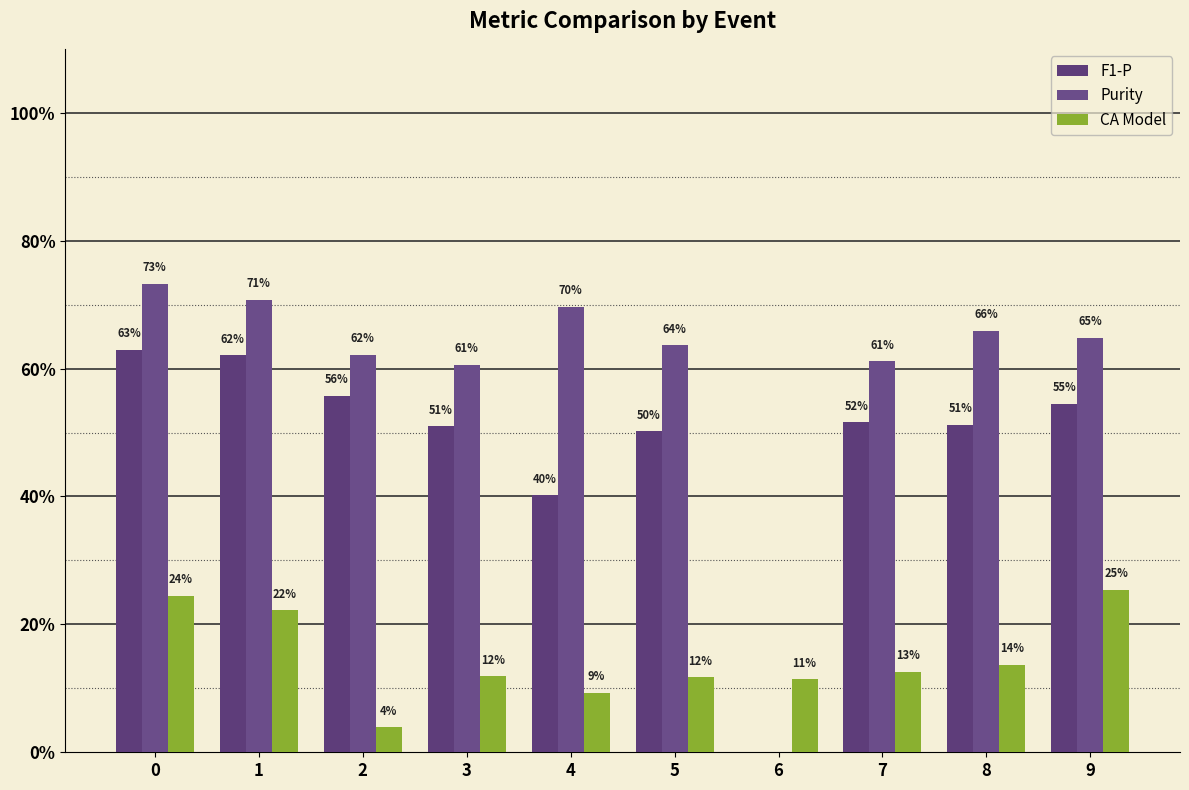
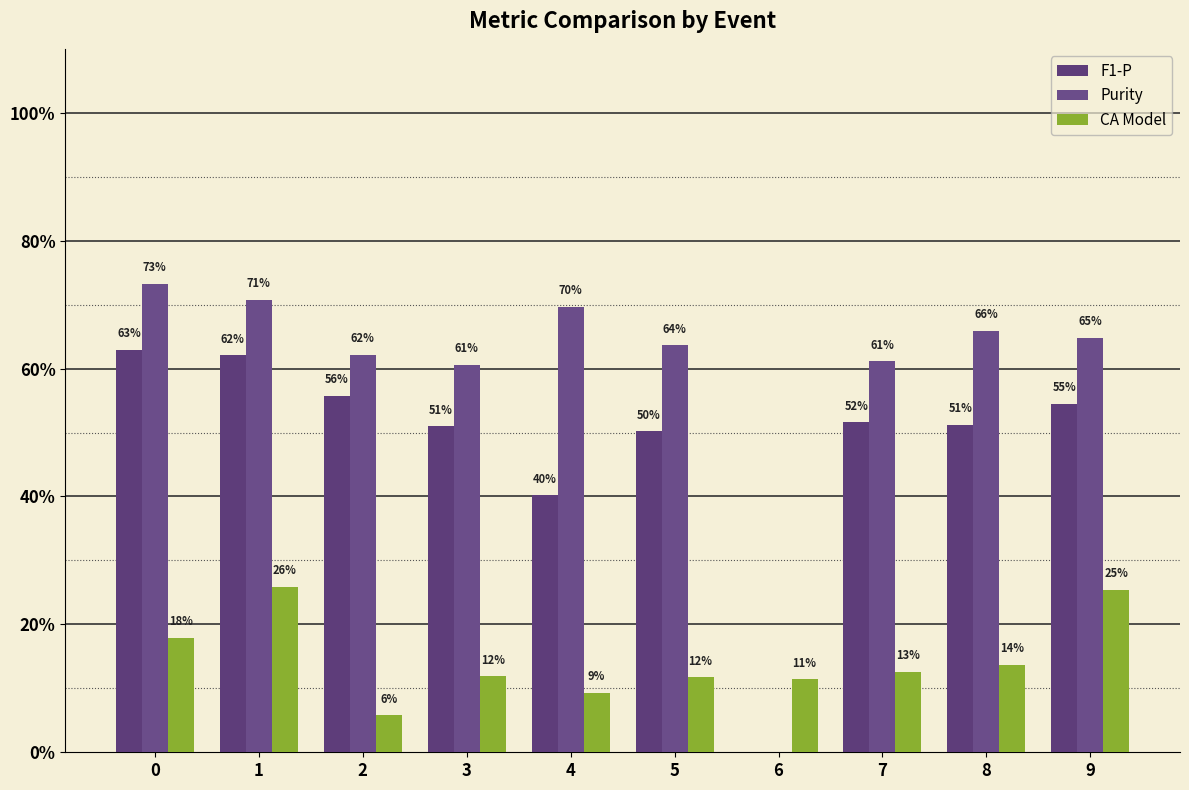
CA Model, 0: 24% -> 18%
CA Model, 1: 22% -> 26%
CA Model, 2: 4% -> 6%
